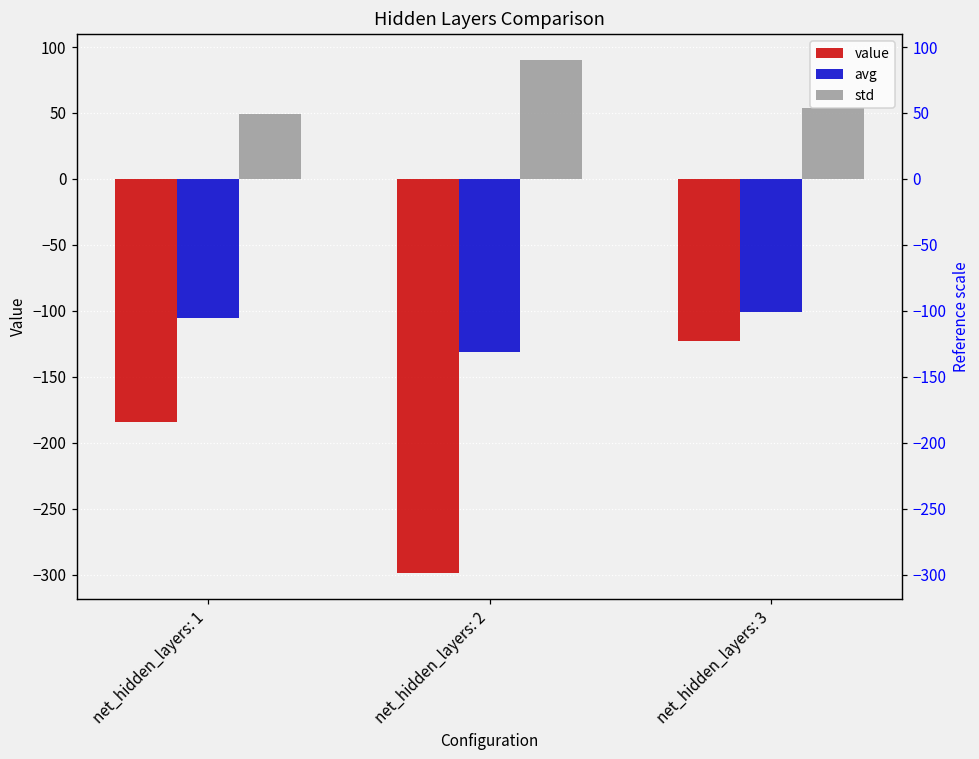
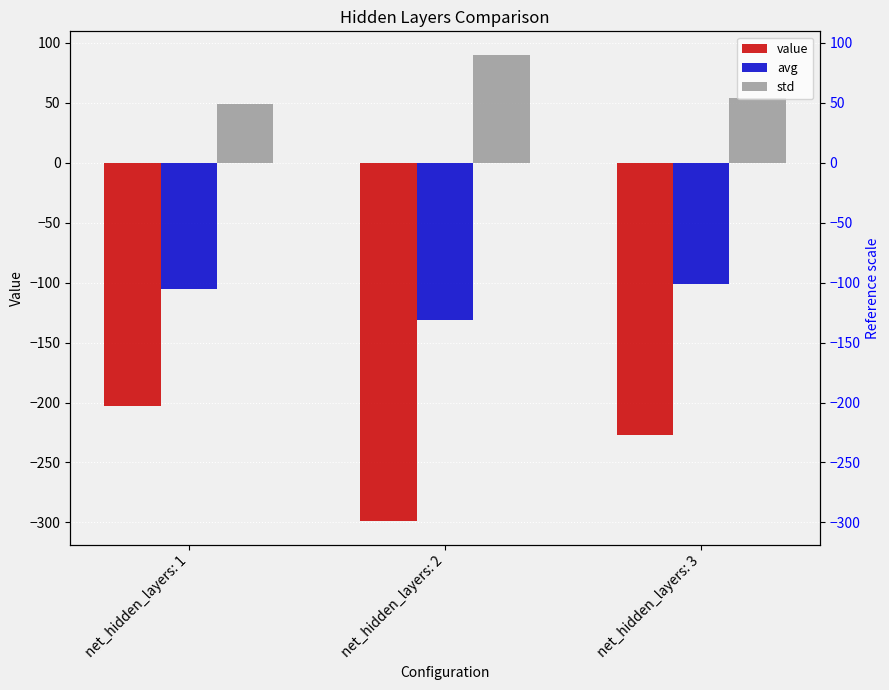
value, net_hidden_layers: 1: -184 -> -203
value, net_hidden_layers: 3: -123 -> -227
